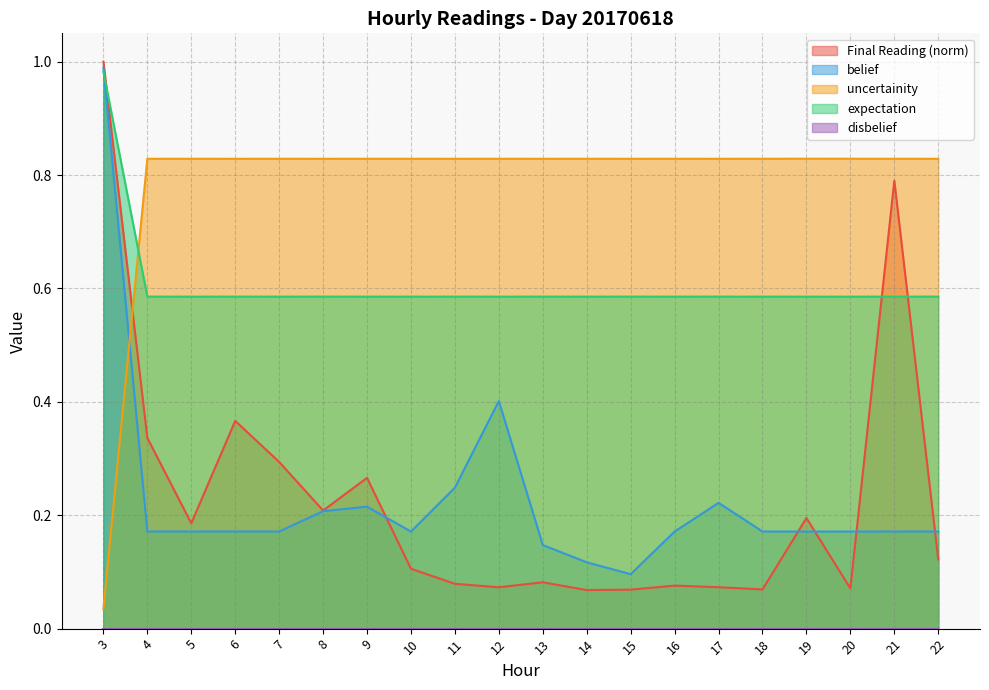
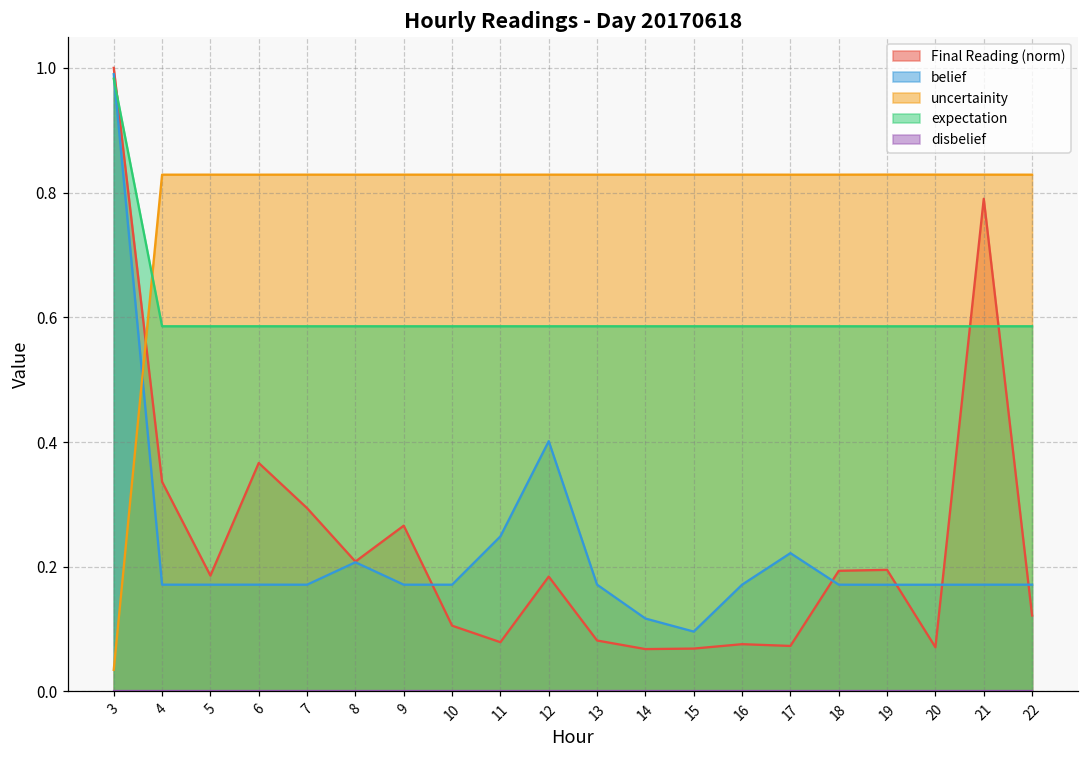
belief, 9: 0.22 -> 0.17
Final Reading (norm), 12: 0.07 -> 0.18
belief, 13: 0.15 -> 0.17
Final Reading (norm), 18: 0.07 -> 0.19
